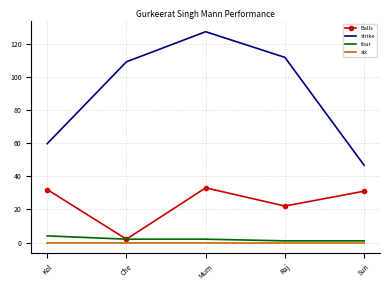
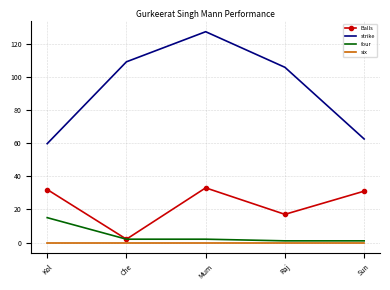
four, Kol: 4 -> 15
Balls, Raj: 22 -> 17
strike, Raj: 112 -> 106
strike, Sun: 47 -> 63
